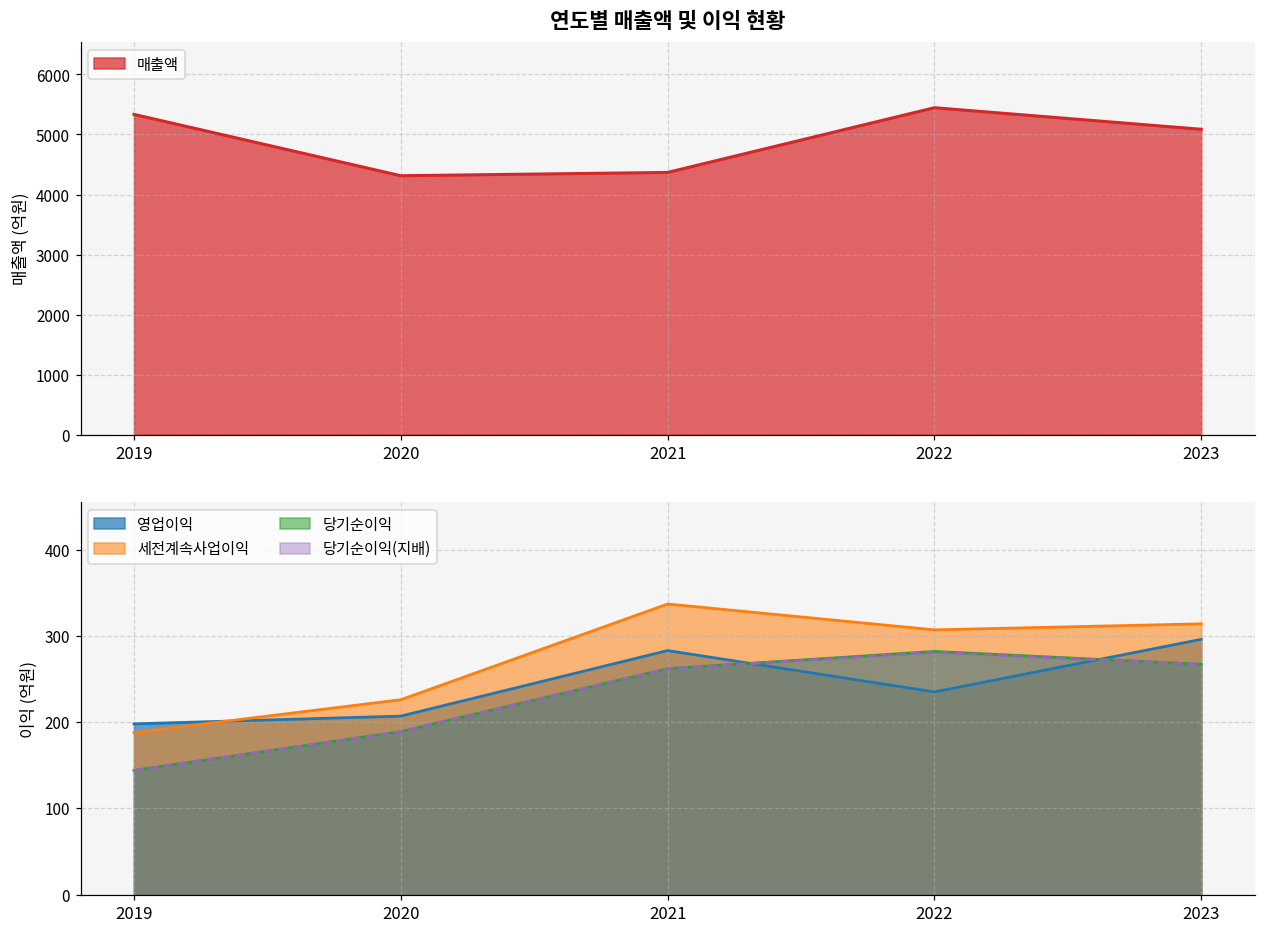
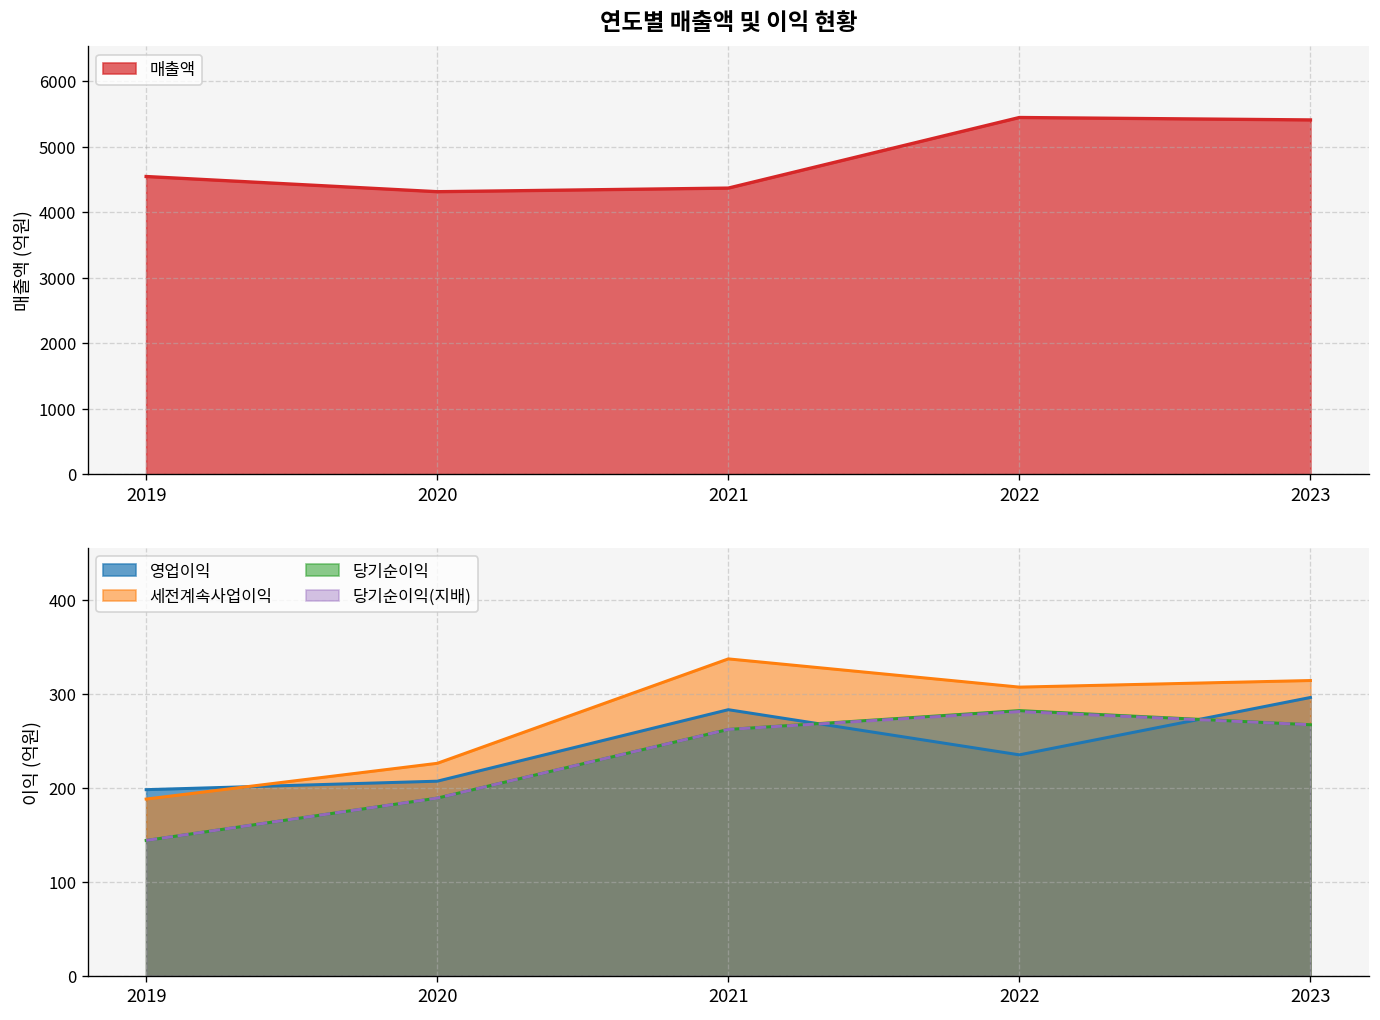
연도별 매출액 및 이익 현황, 2019: 5300 -> 4500
연도별 매출액 및 이익 현황, 2023: 5100 -> 5400
